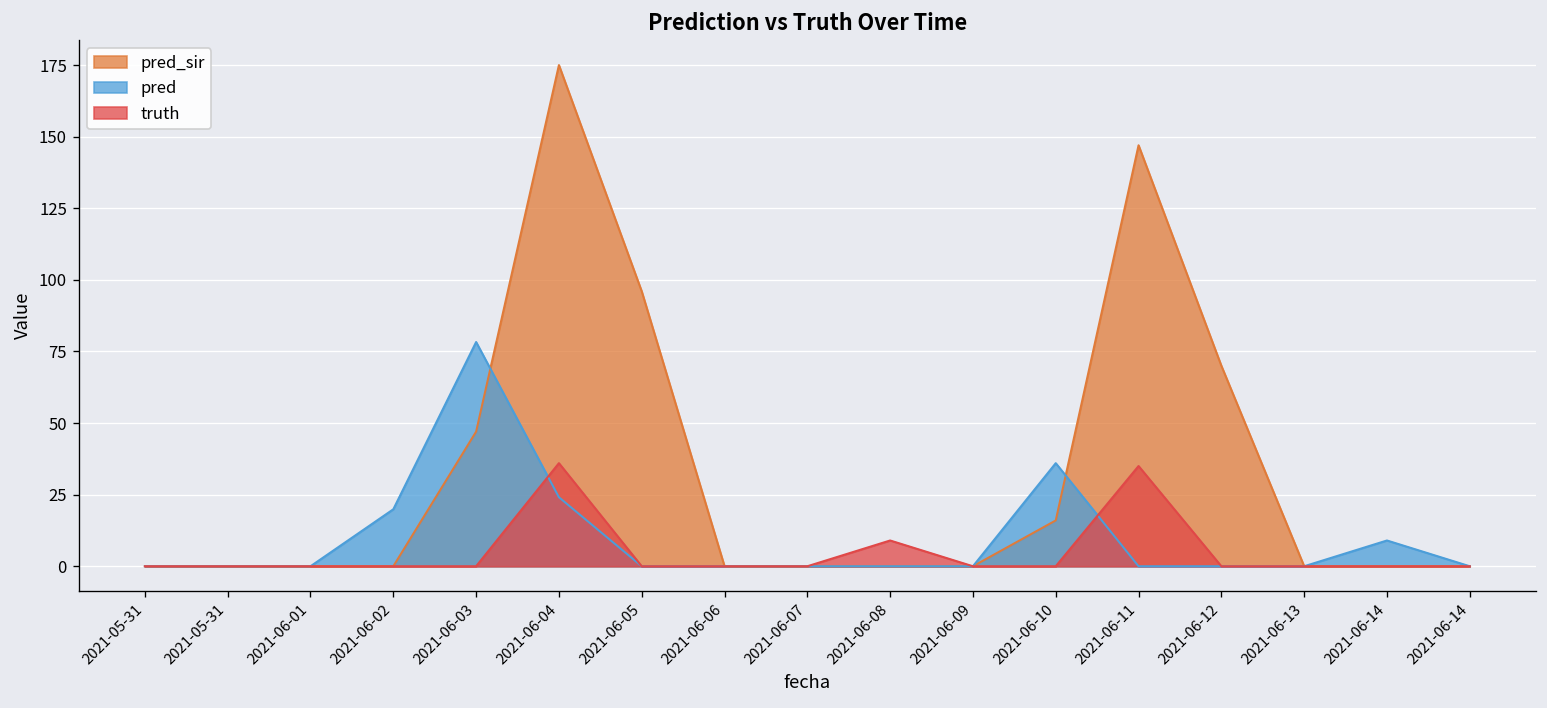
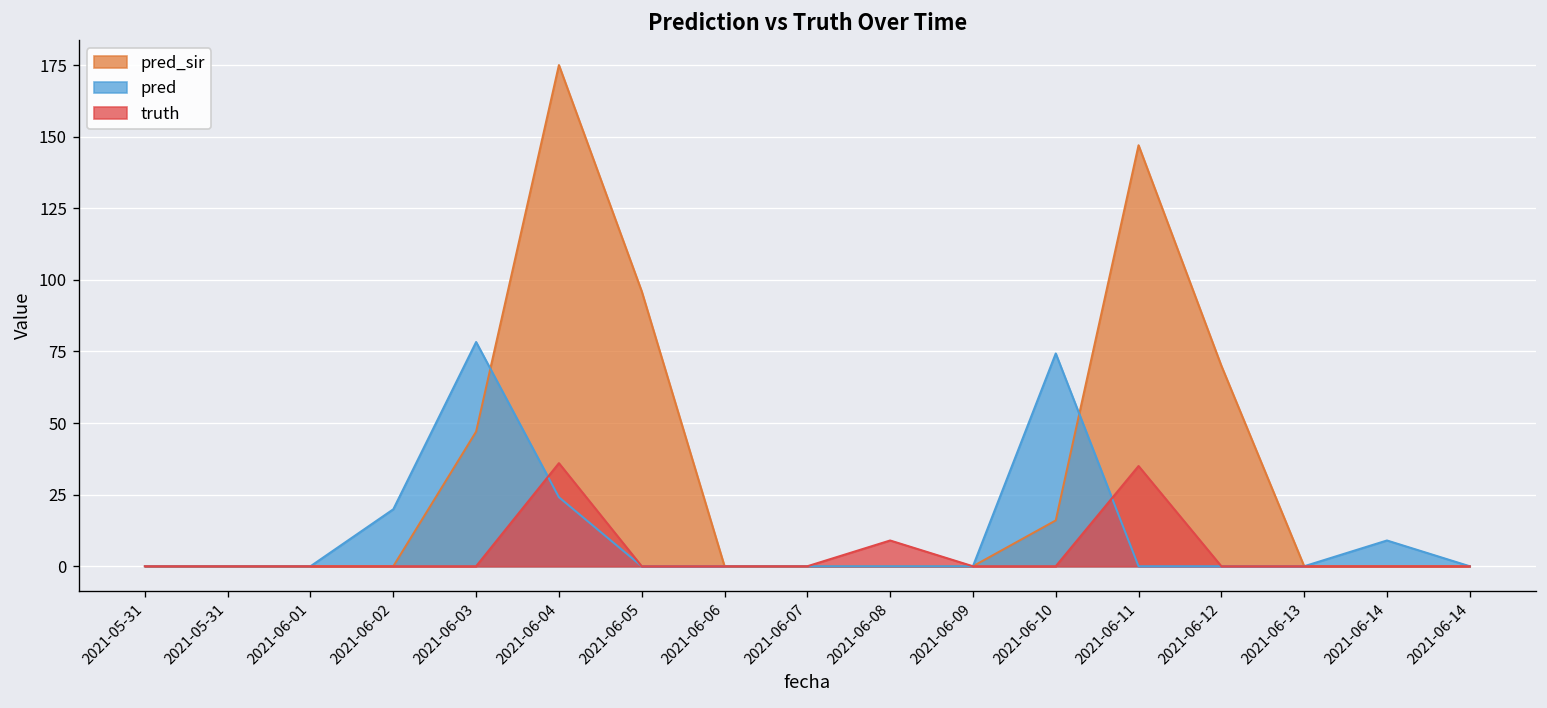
pred, 2021-06-10: 36 -> 74
